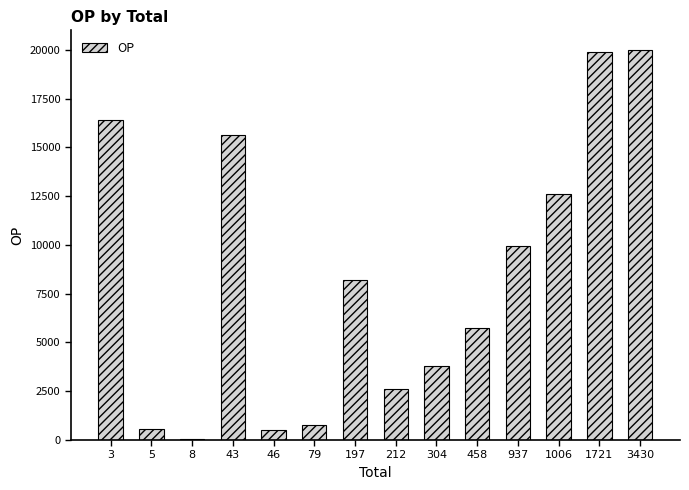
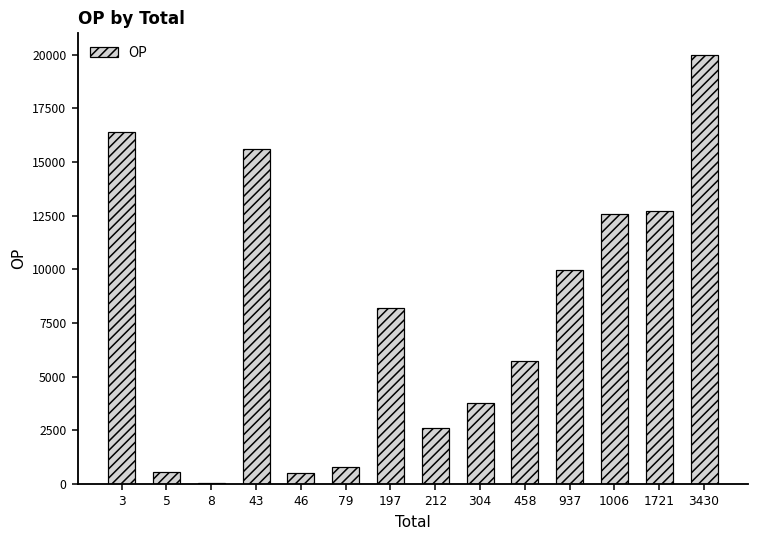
1721: 19900 -> 12700
